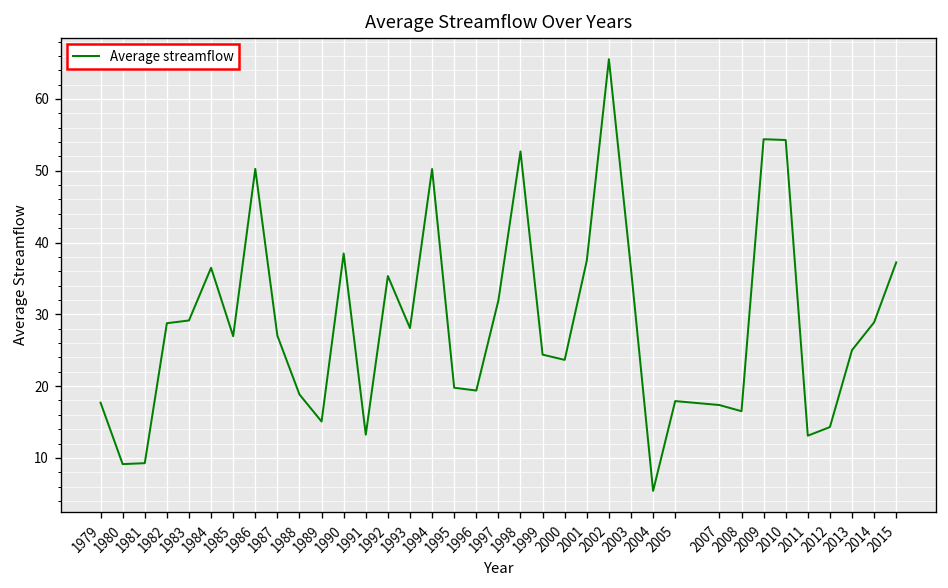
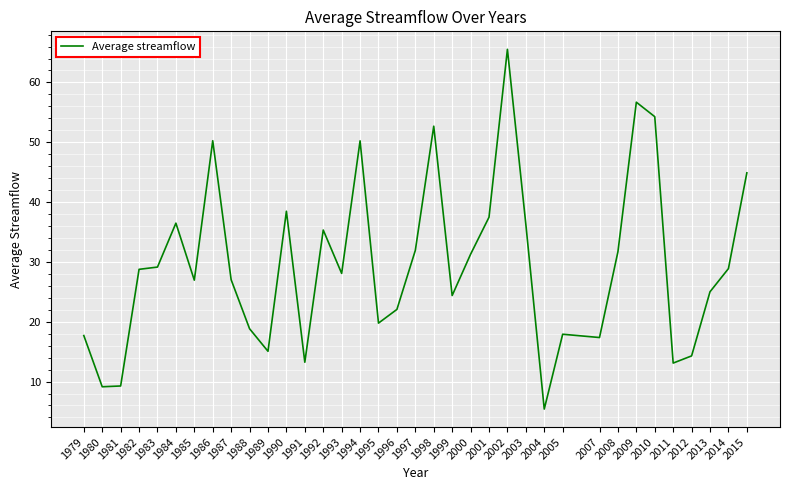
1996: 19 -> 22
2000: 24 -> 31
2008: 17 -> 32
2009: 54 -> 57
2015: 37 -> 45
